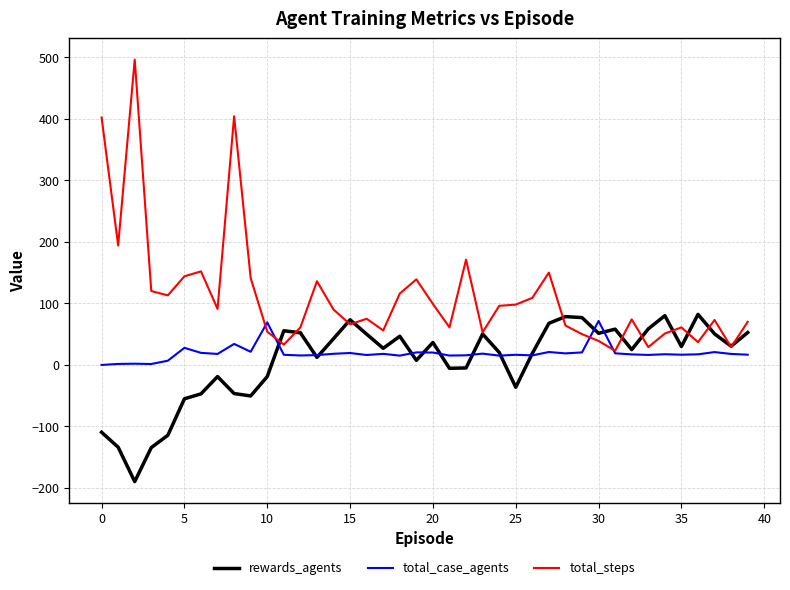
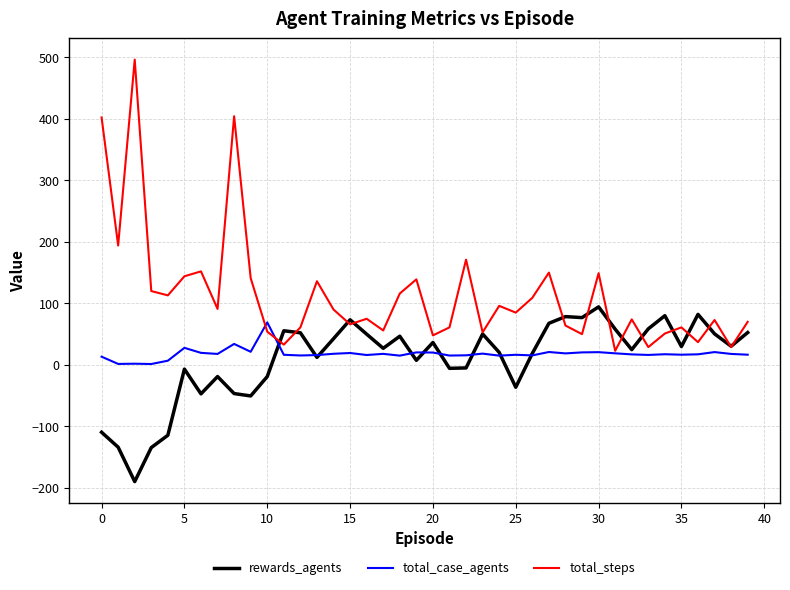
total_case_agents, 0: 0 -> 10
rewards_agents, 5: -60 -> -10
total_steps, 20: 100 -> 50
total_steps, 25: 100 -> 90
rewards_agents, 30: 50 -> 90
total_case_agents, 30: 70 -> 20
total_steps, 30: 40 -> 150
